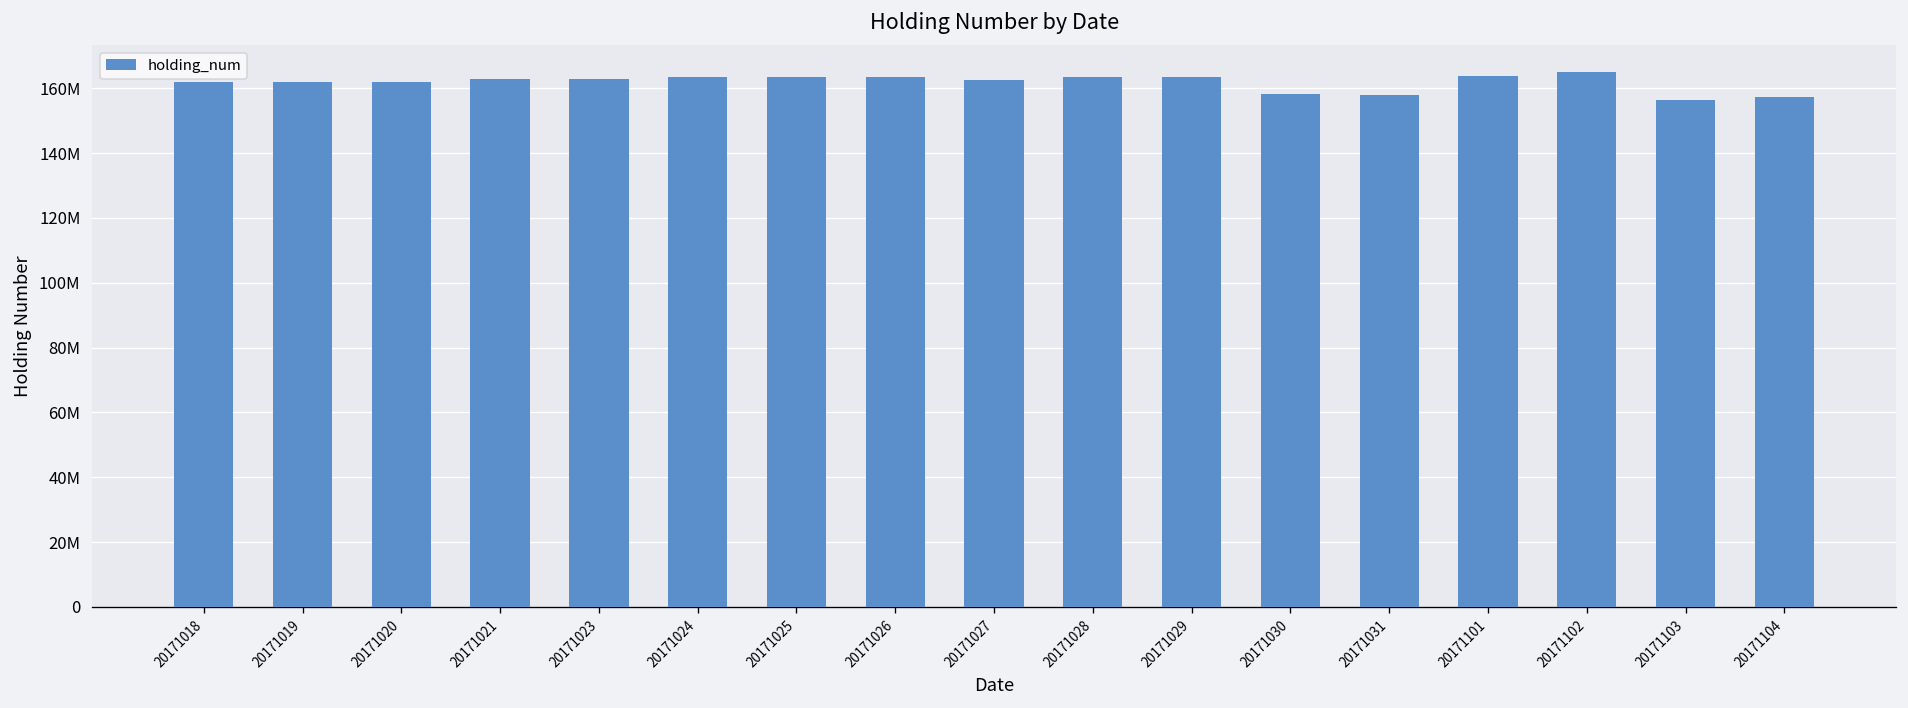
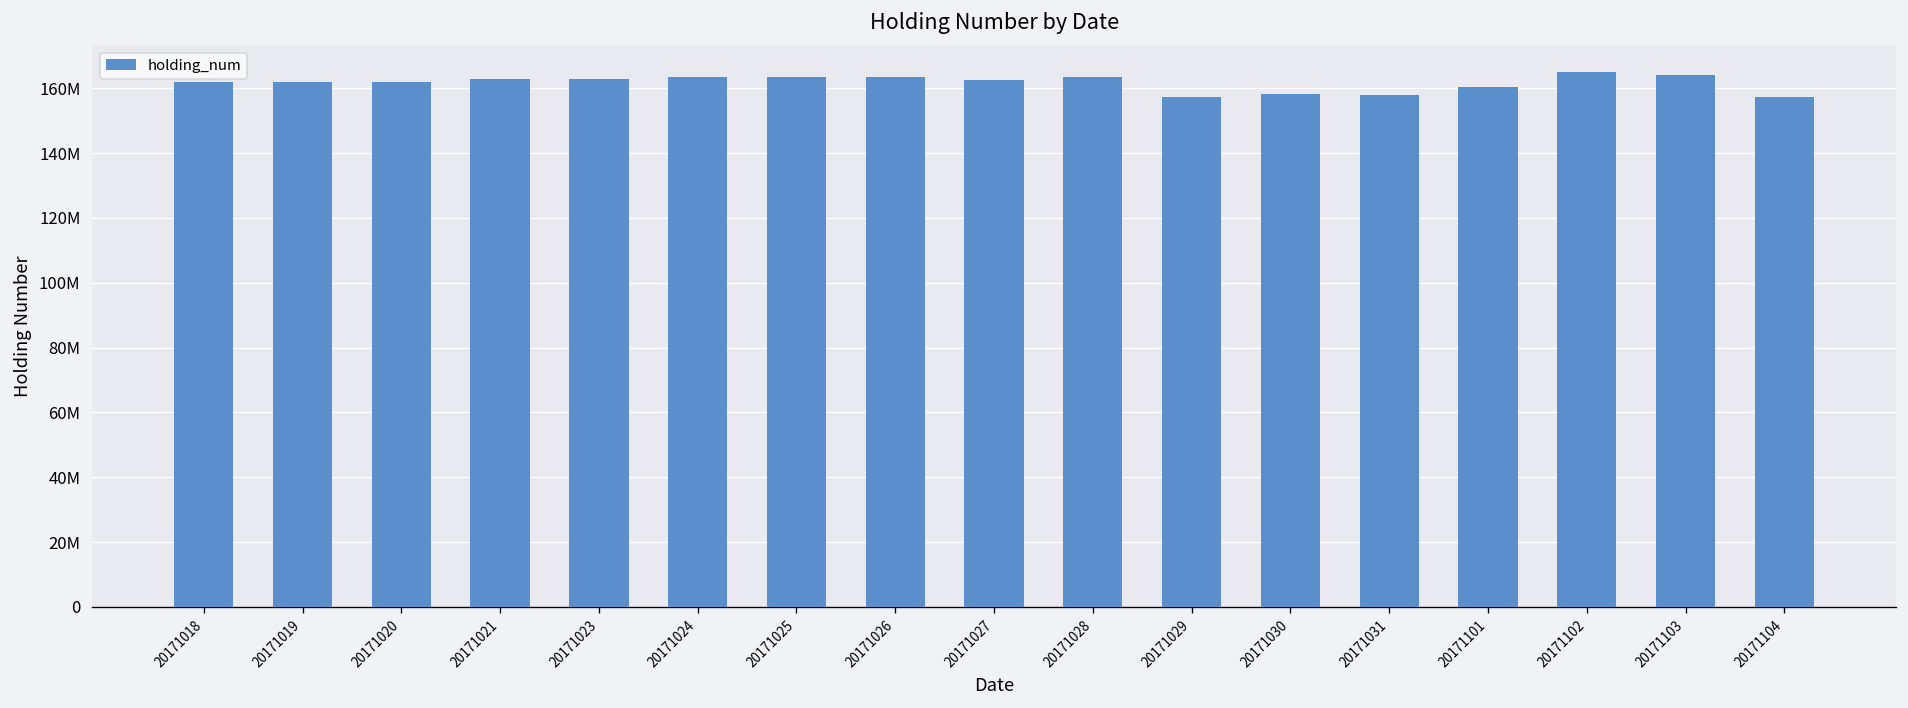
20171029: 163000000 -> 157000000
20171101: 164000000 -> 160000000
20171103: 156000000 -> 164000000
